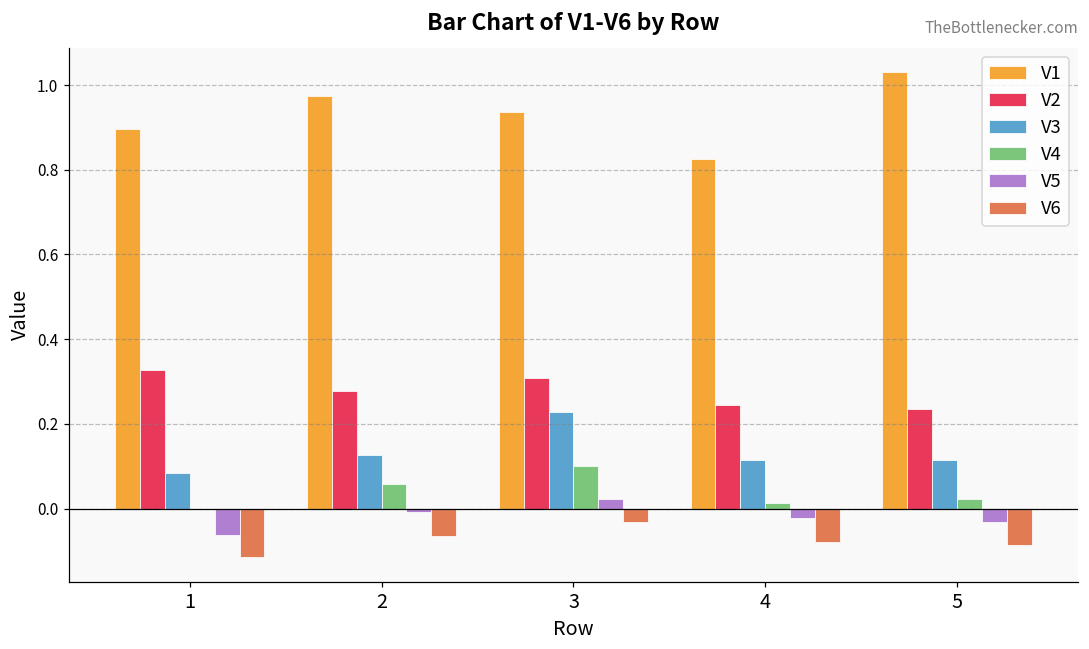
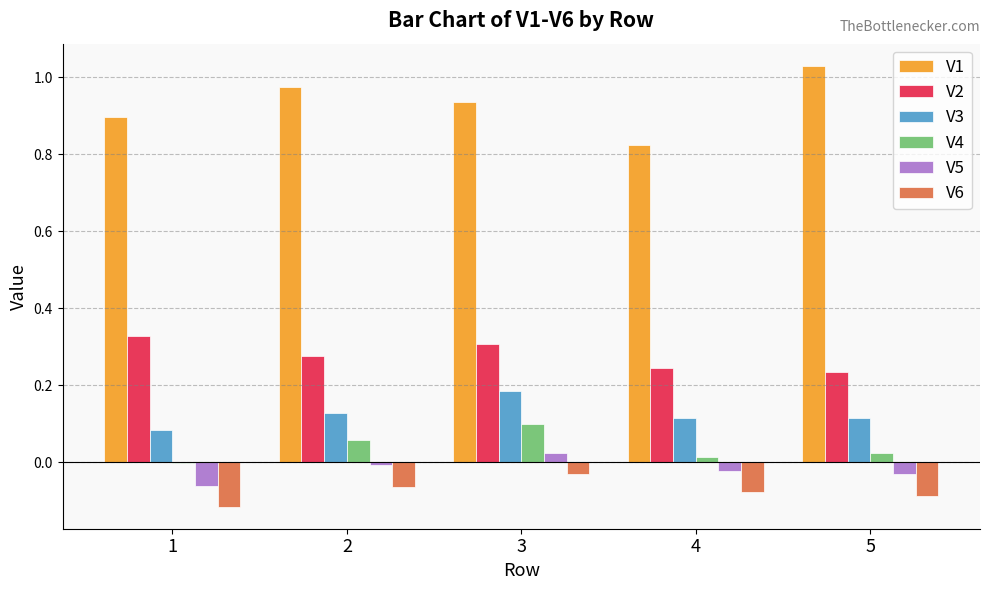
V3, 3: 0.23 -> 0.18
